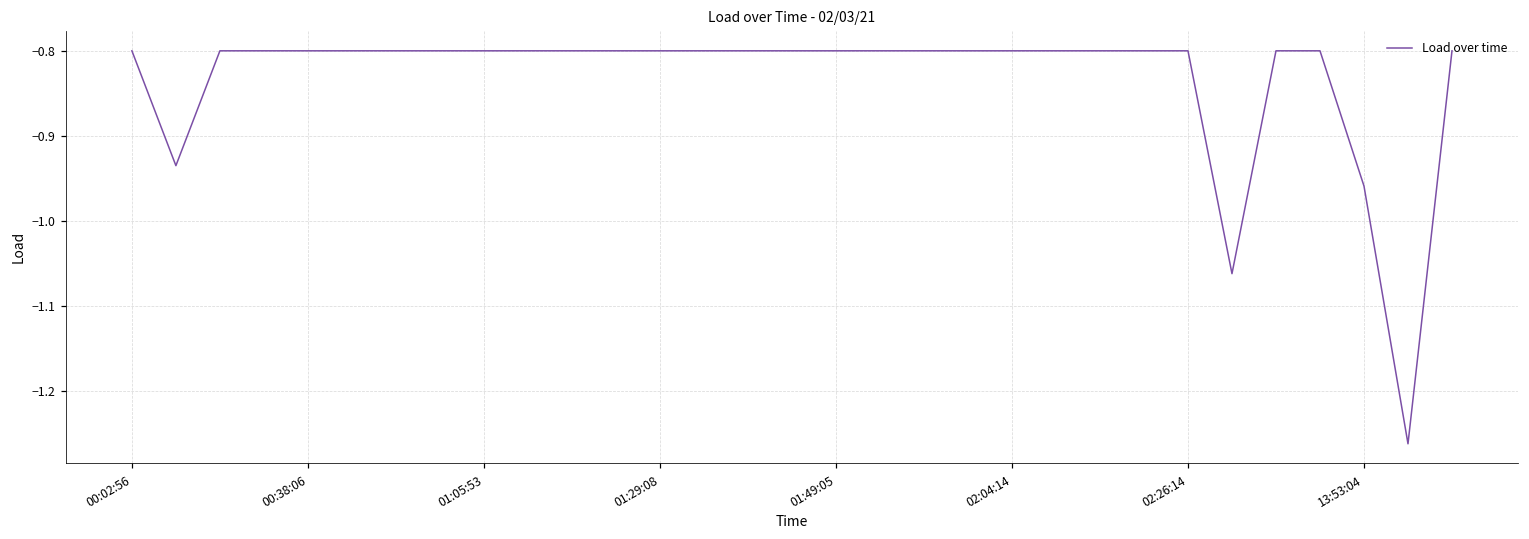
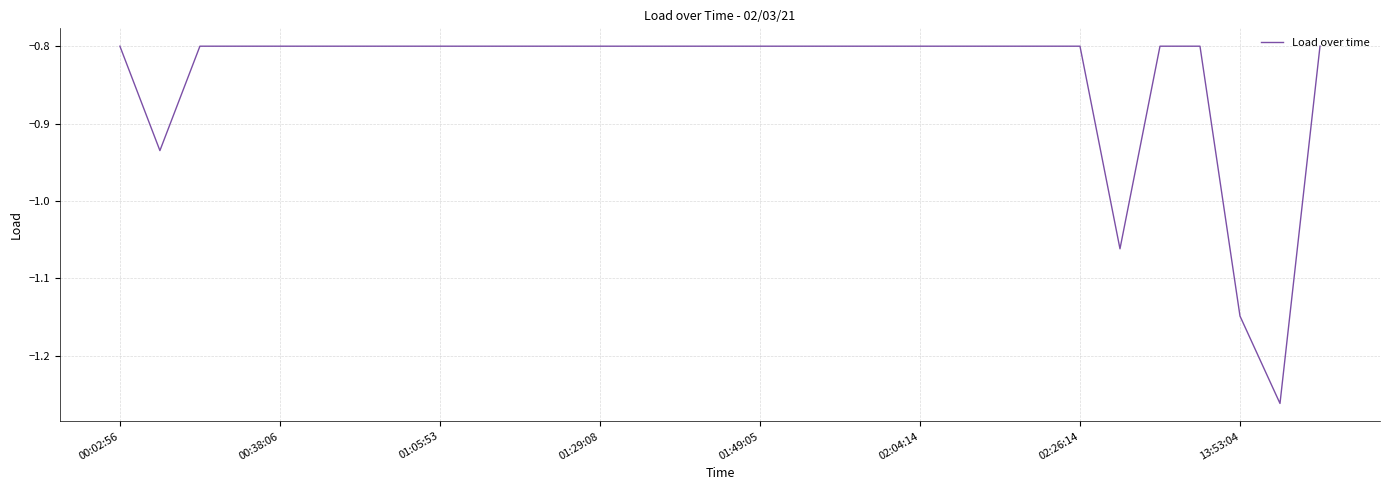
13:53:04: -0.96 -> -1.15
